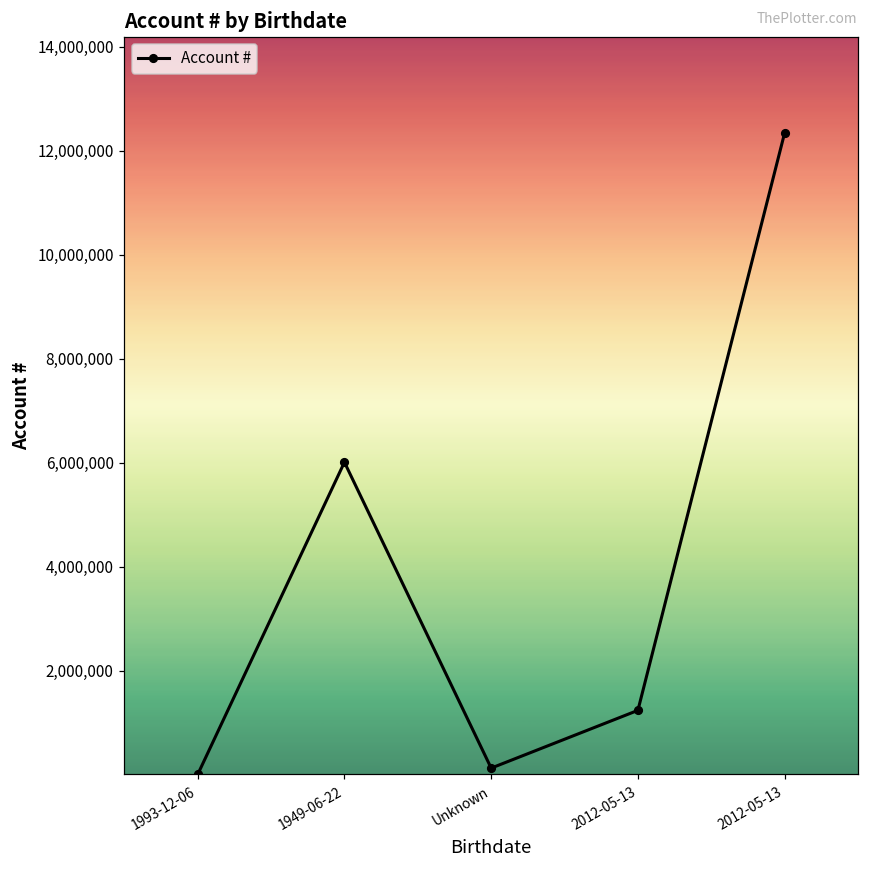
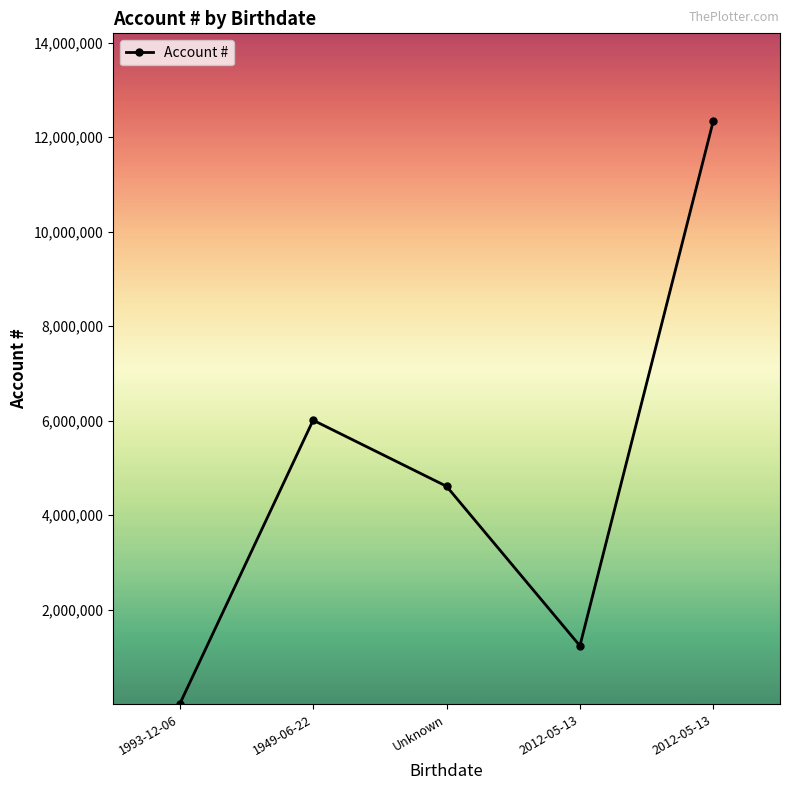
Unknown: 100,000 -> 4,600,000
